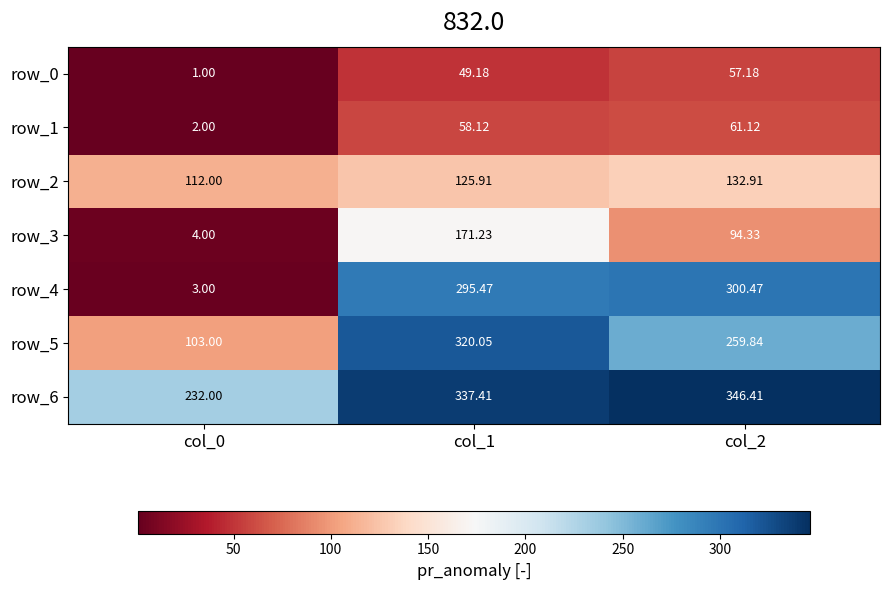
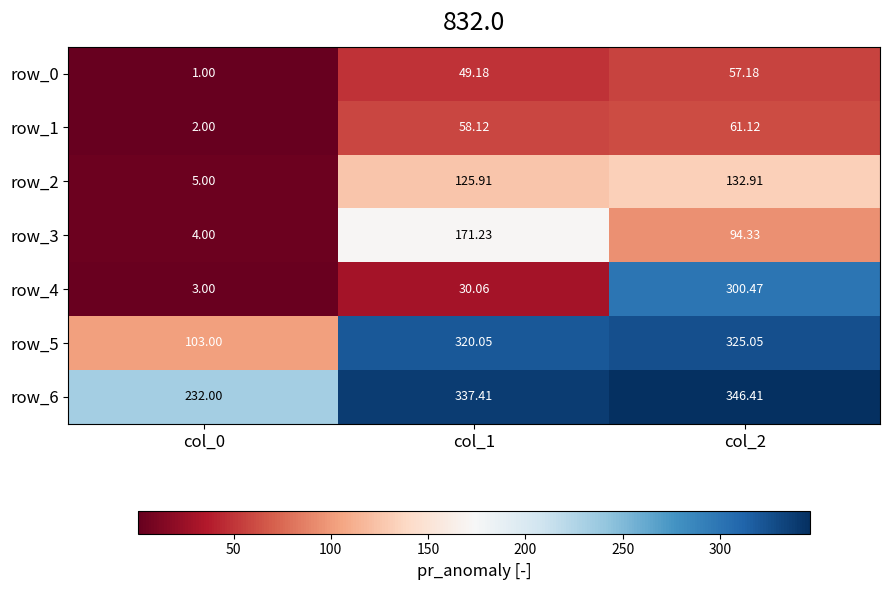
row_2, col_0: 112.00 -> 5.00
row_4, col_1: 295.47 -> 30.06
row_5, col_2: 259.84 -> 325.05
